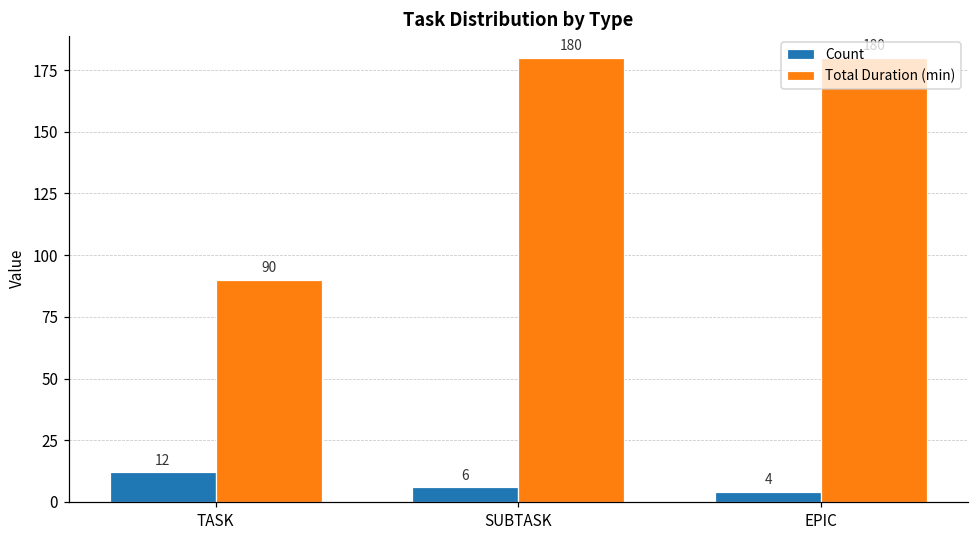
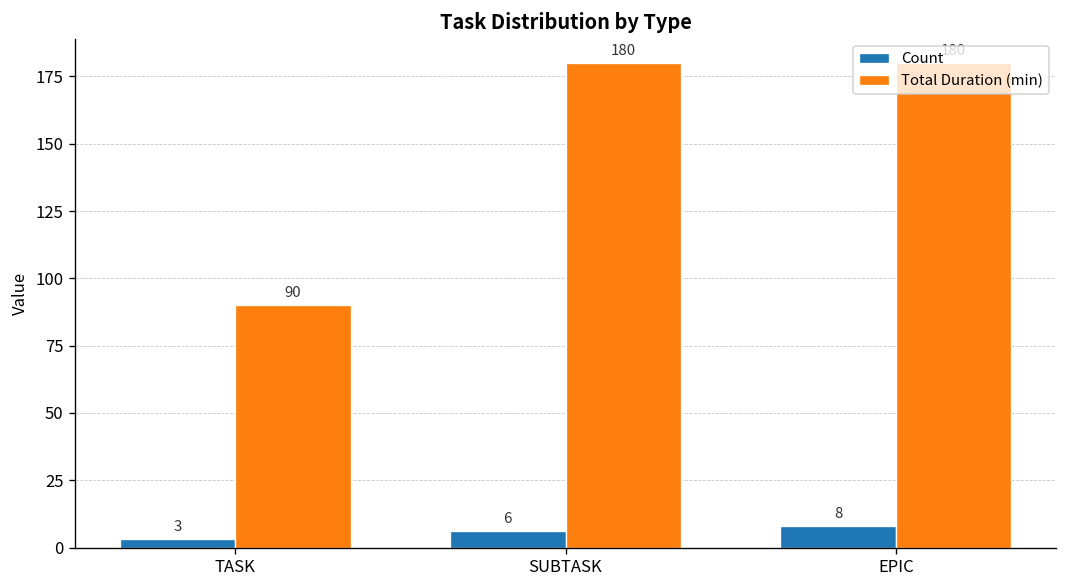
Count, TASK: 12 -> 3
Count, EPIC: 4 -> 8
